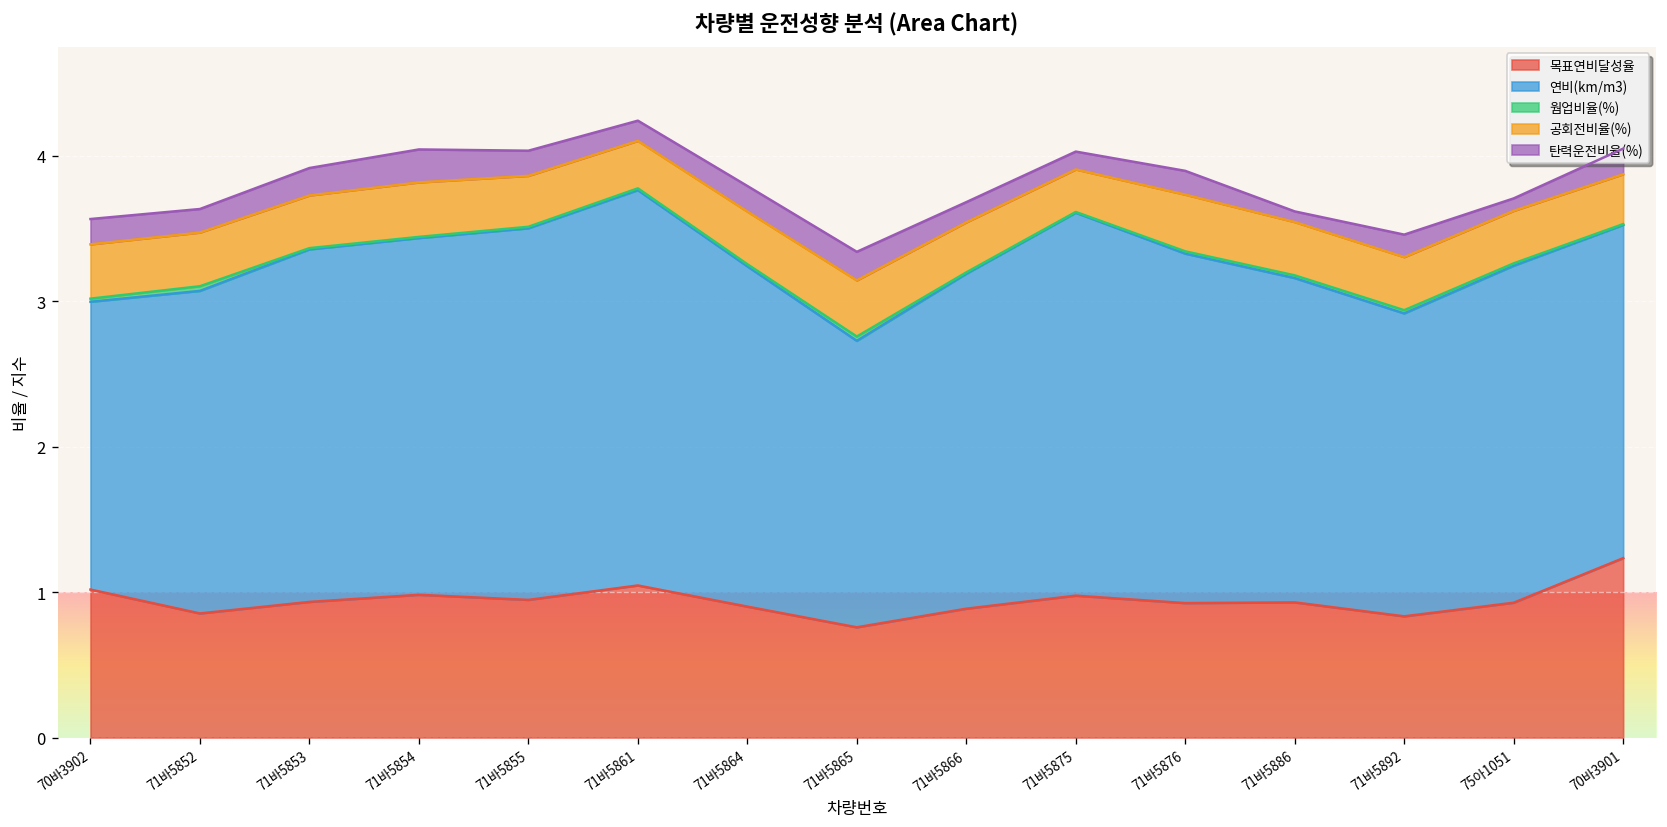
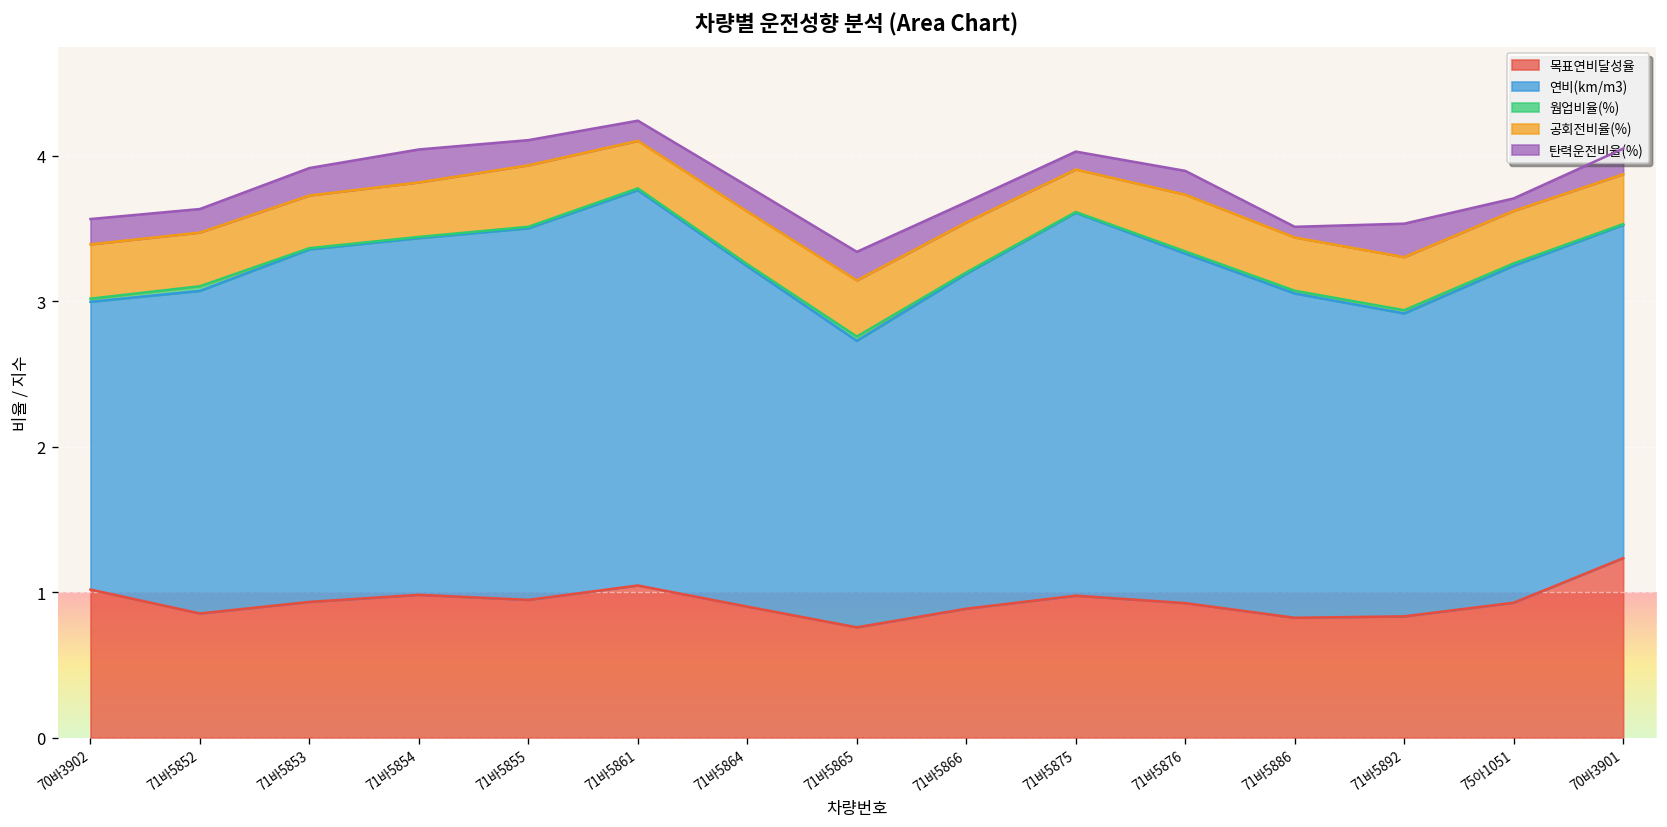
공회전비율(%), 71바5855: 0.35 -> 0.42
목표연비달성율, 71바5886: 0.93 -> 0.82
탄력운전비율(%), 71바5892: 0.15 -> 0.23
